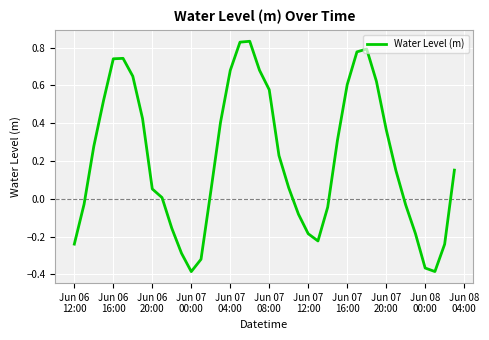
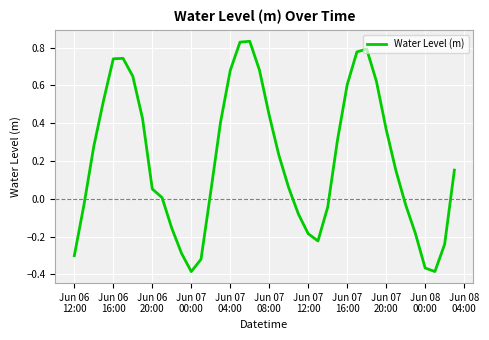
Jun 06 12:00: -0.24 -> -0.30
Jun 07 08:00: 0.58 -> 0.44
